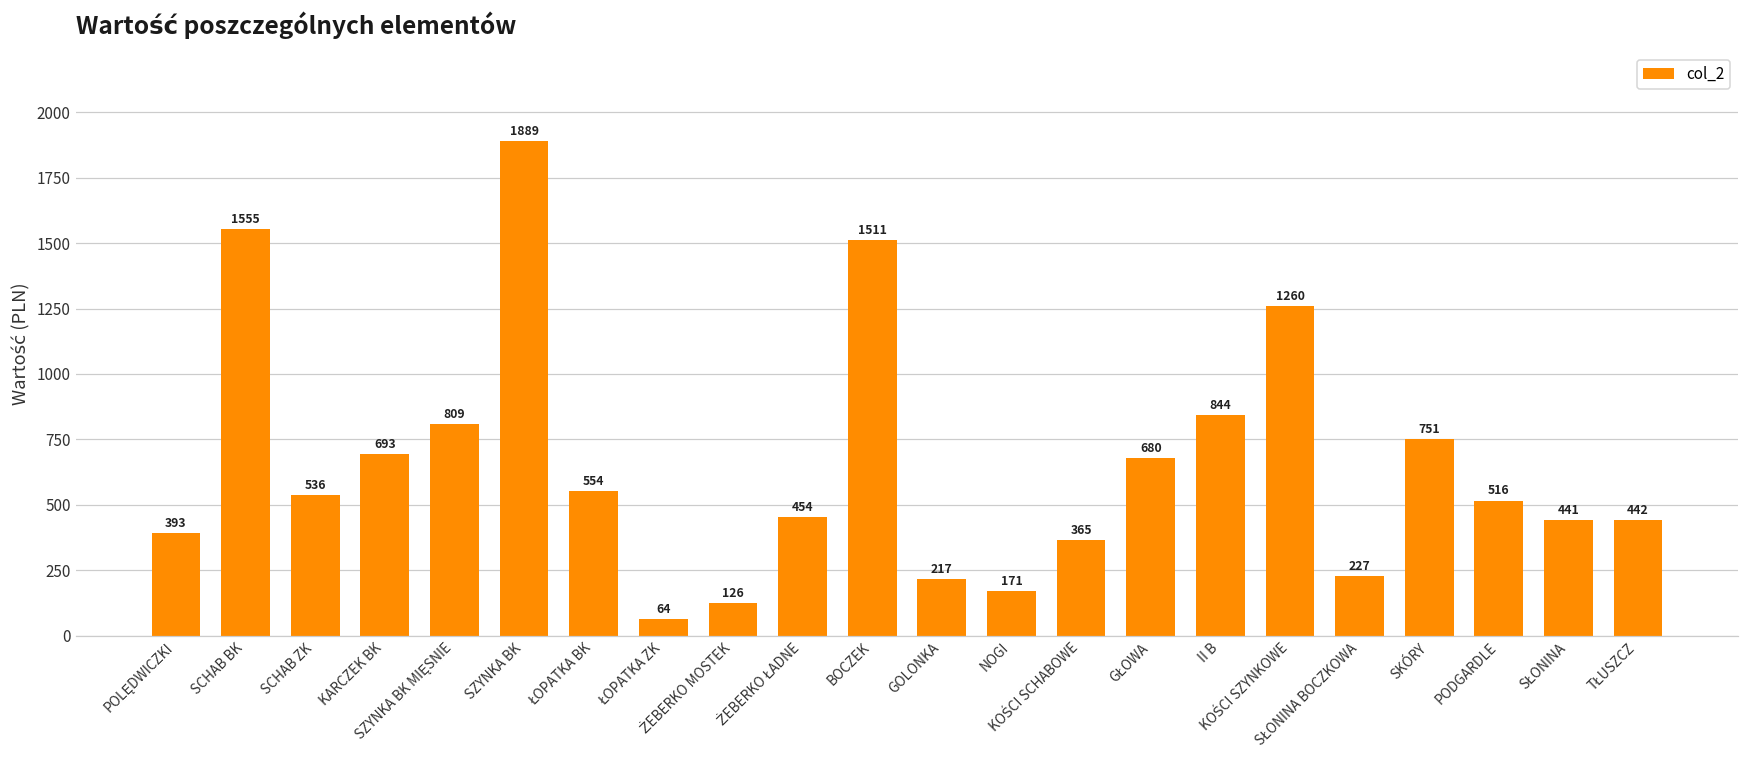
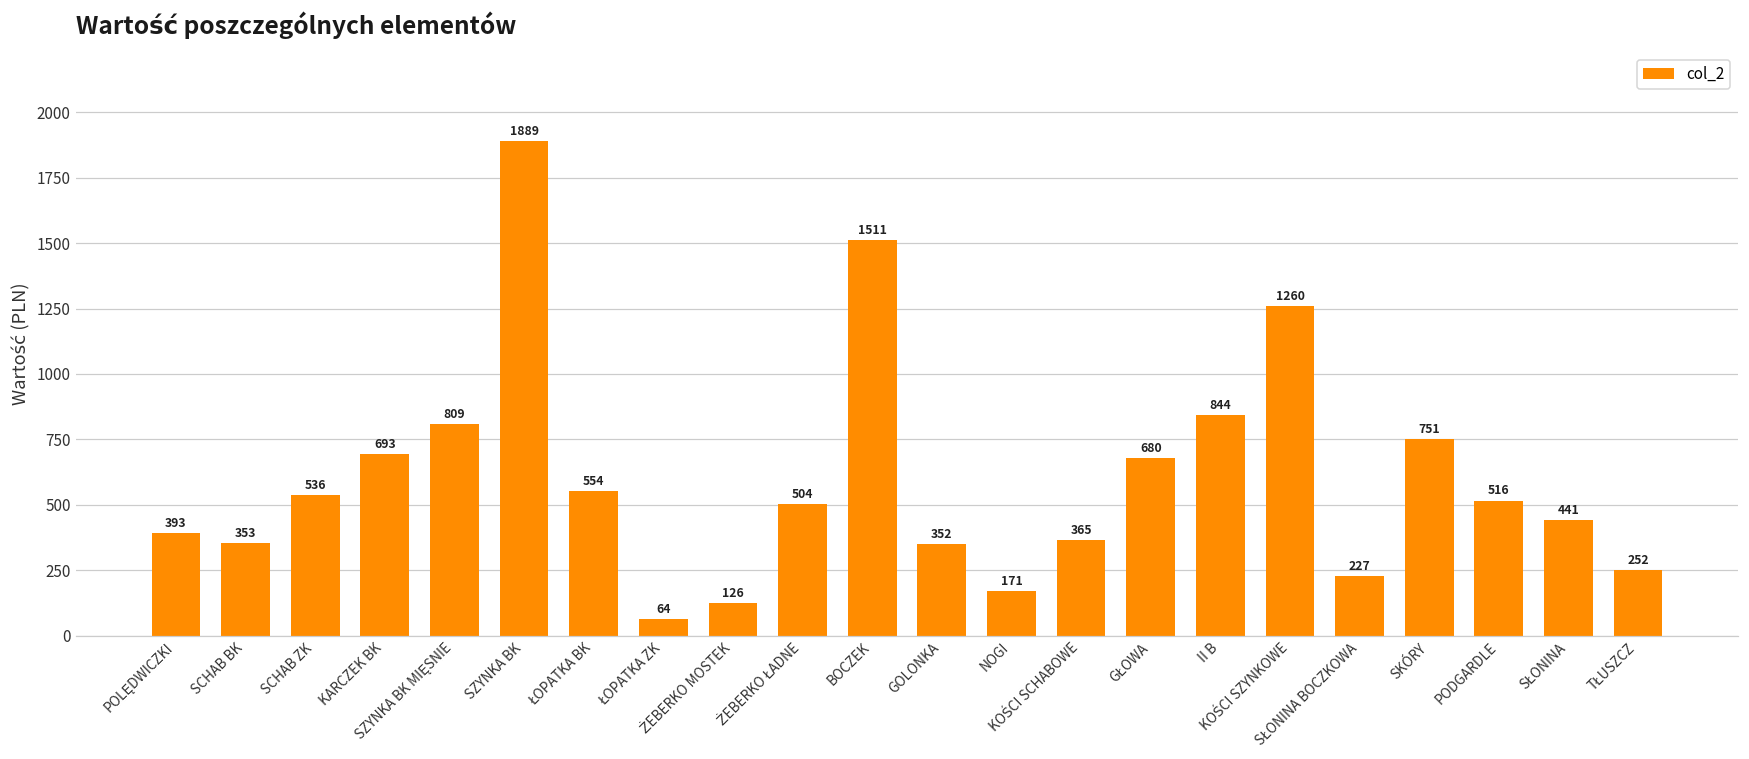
SCHAB BK: 1555 -> 353
ŻEBERKO ŁADNE: 454 -> 504
GOLONKA: 217 -> 352
TŁUSZCZ: 442 -> 252
